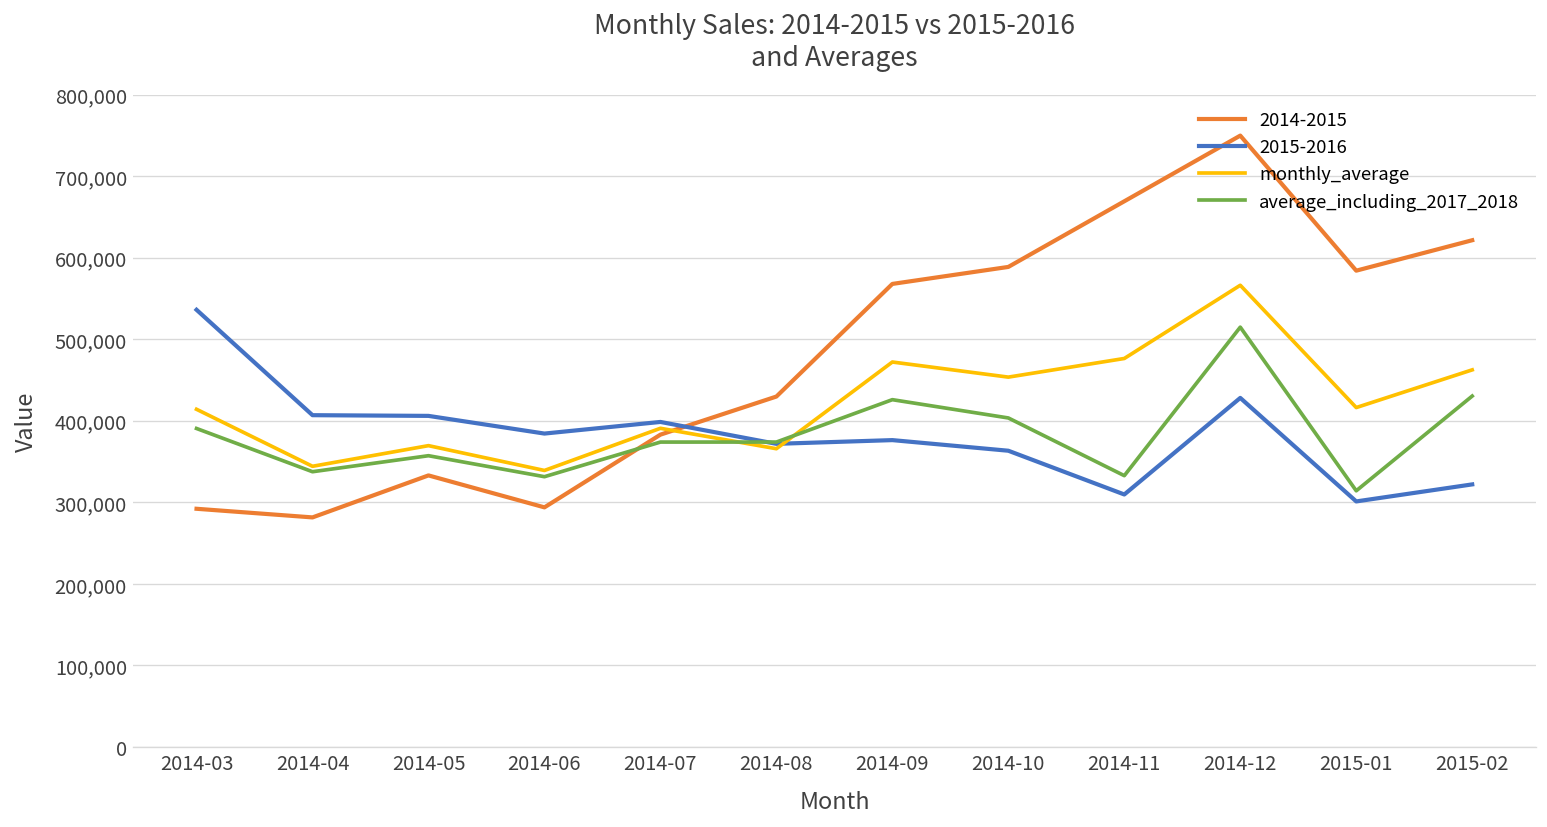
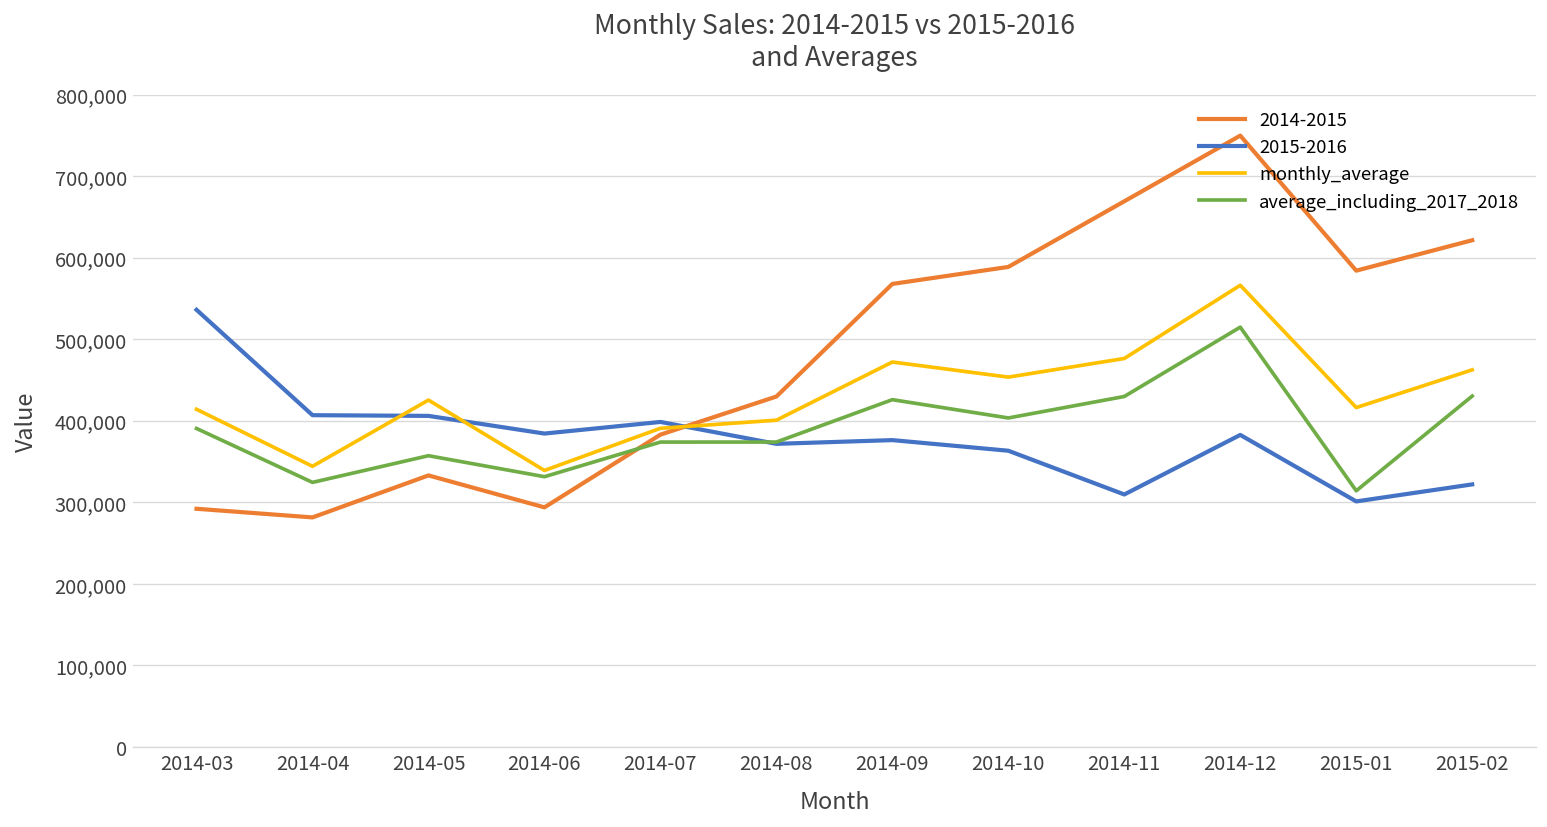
average_including_2017_2018, 2014-04: 340,000 -> 320,000
monthly_average, 2014-05: 370,000 -> 430,000
monthly_average, 2014-08: 370,000 -> 400,000
average_including_2017_2018, 2014-11: 330,000 -> 430,000
2015-2016, 2014-12: 430,000 -> 380,000
